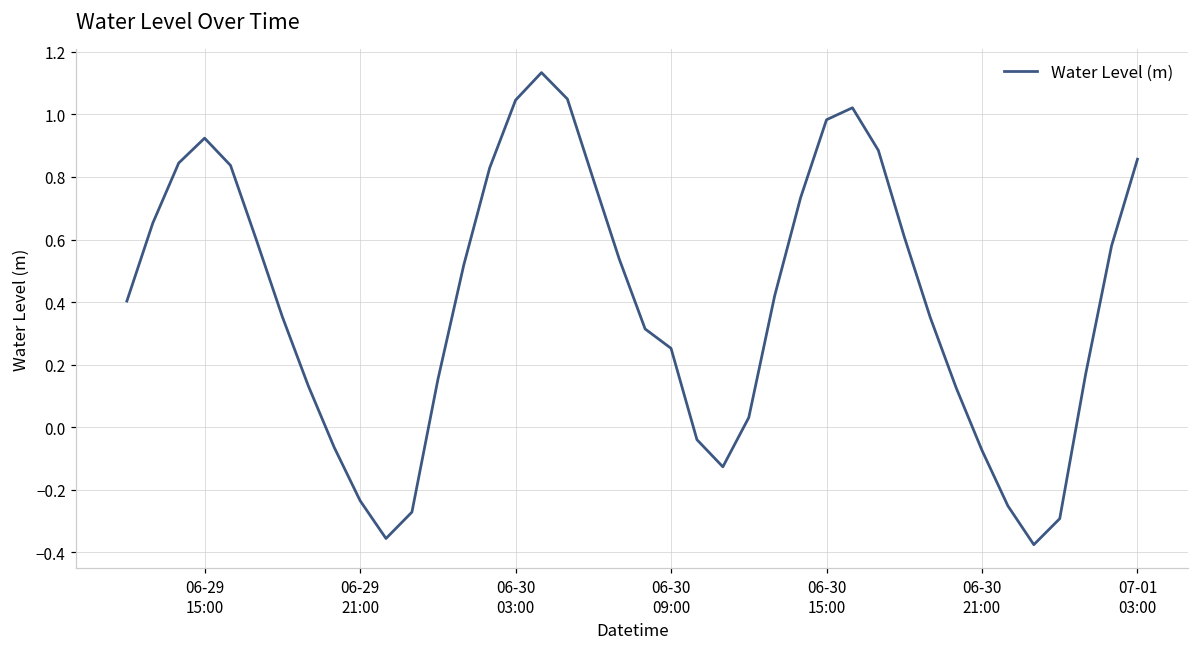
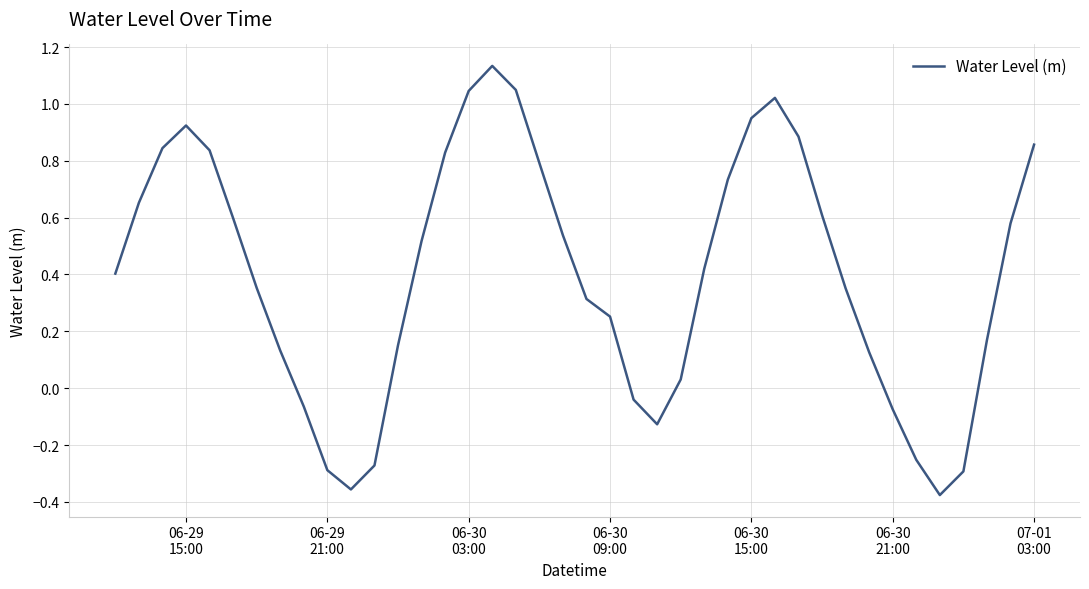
06-29 21:00: -0.24 -> -0.29
06-30 15:00: 0.98 -> 0.95
